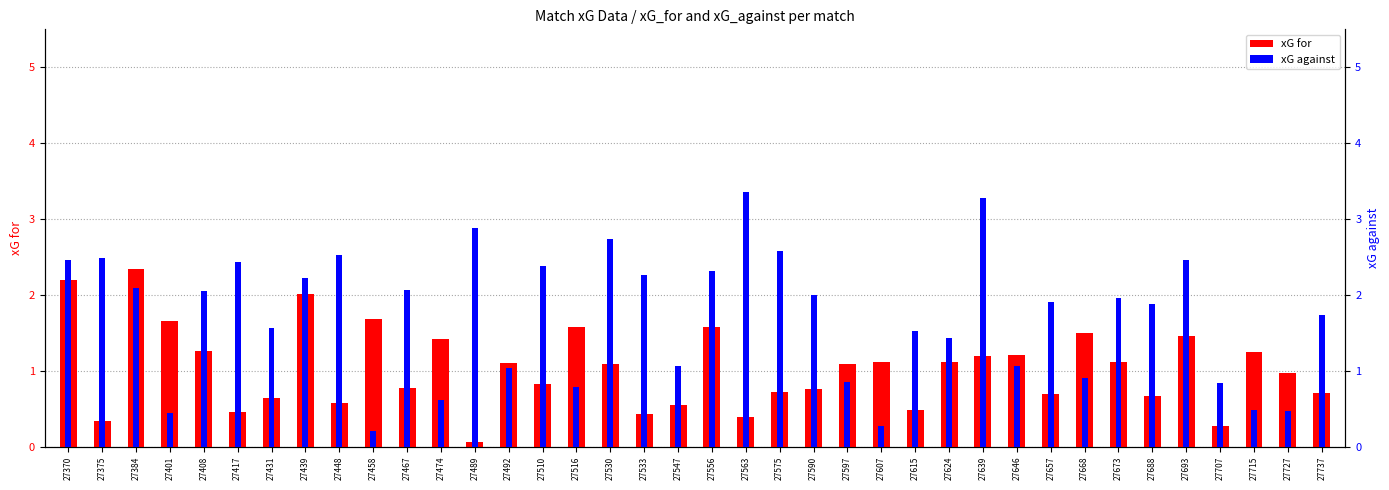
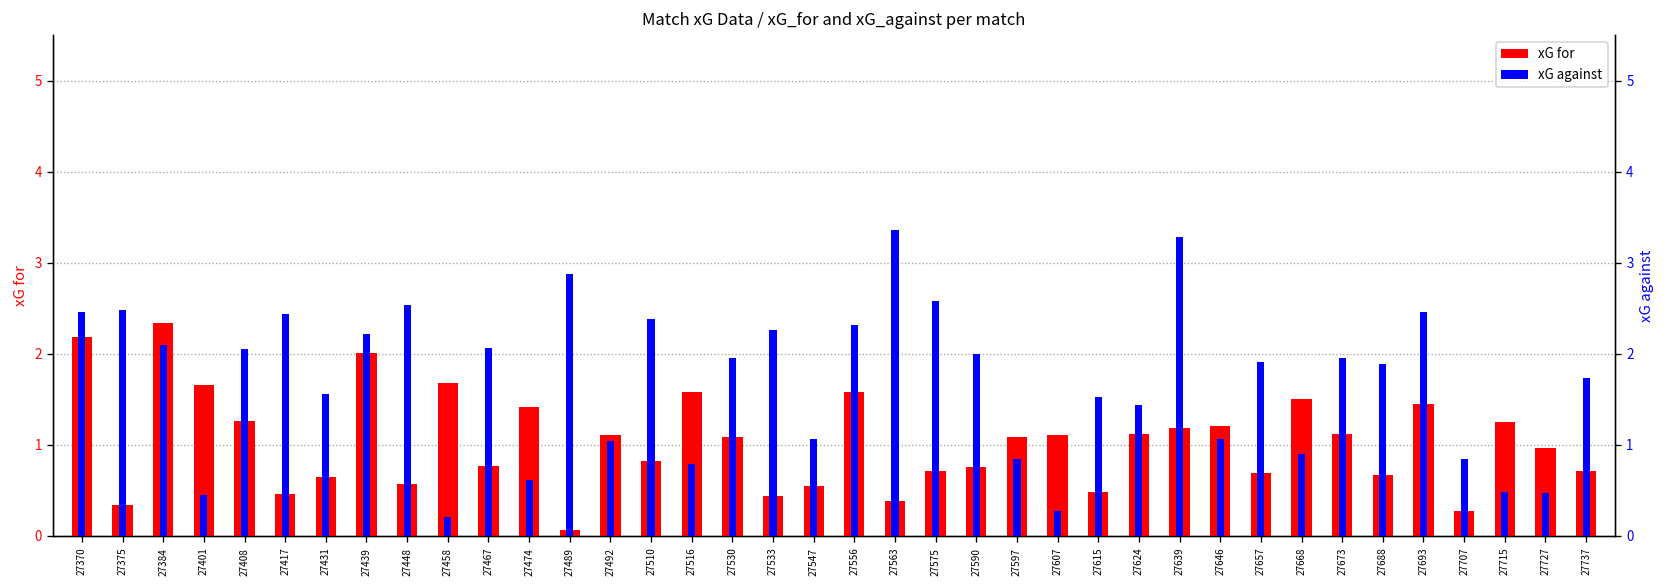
xG against, 27530: 2.7 -> 2.0
